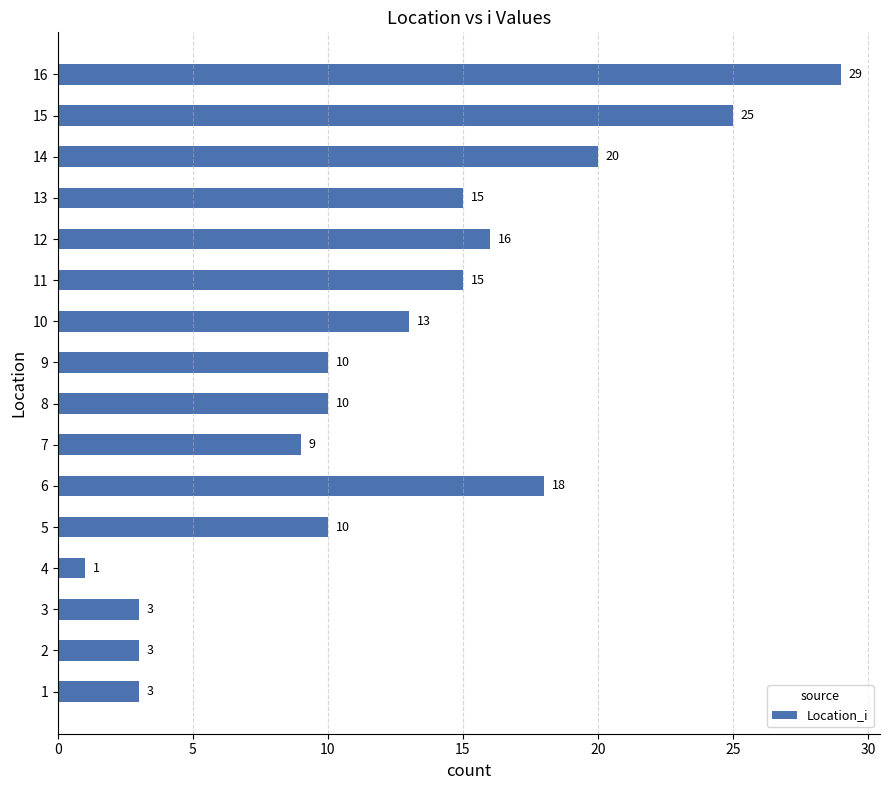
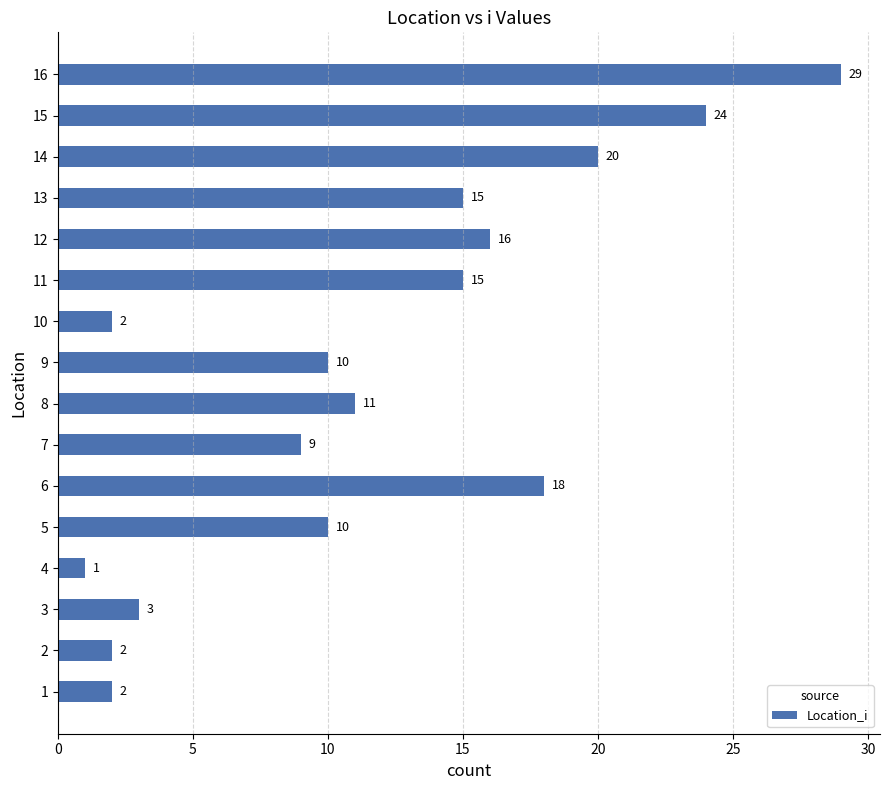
15: 25 -> 24
10: 13 -> 2
8: 10 -> 11
2: 3 -> 2
1: 3 -> 2
